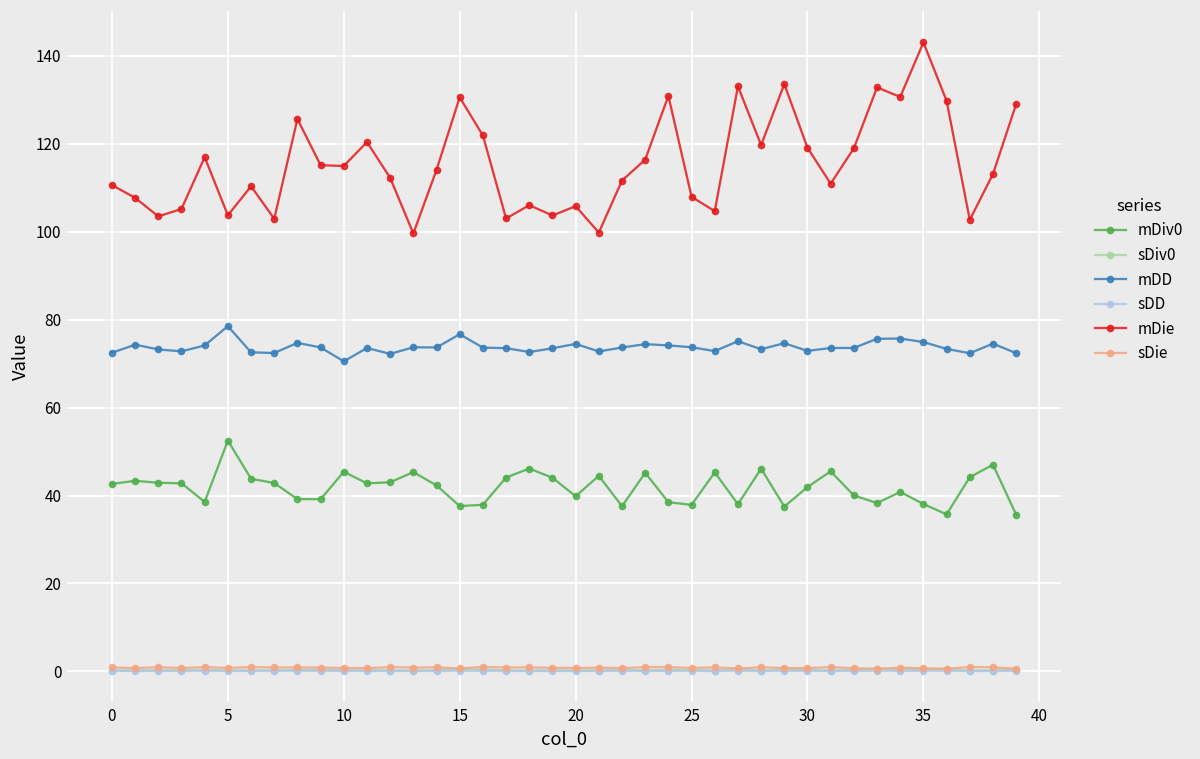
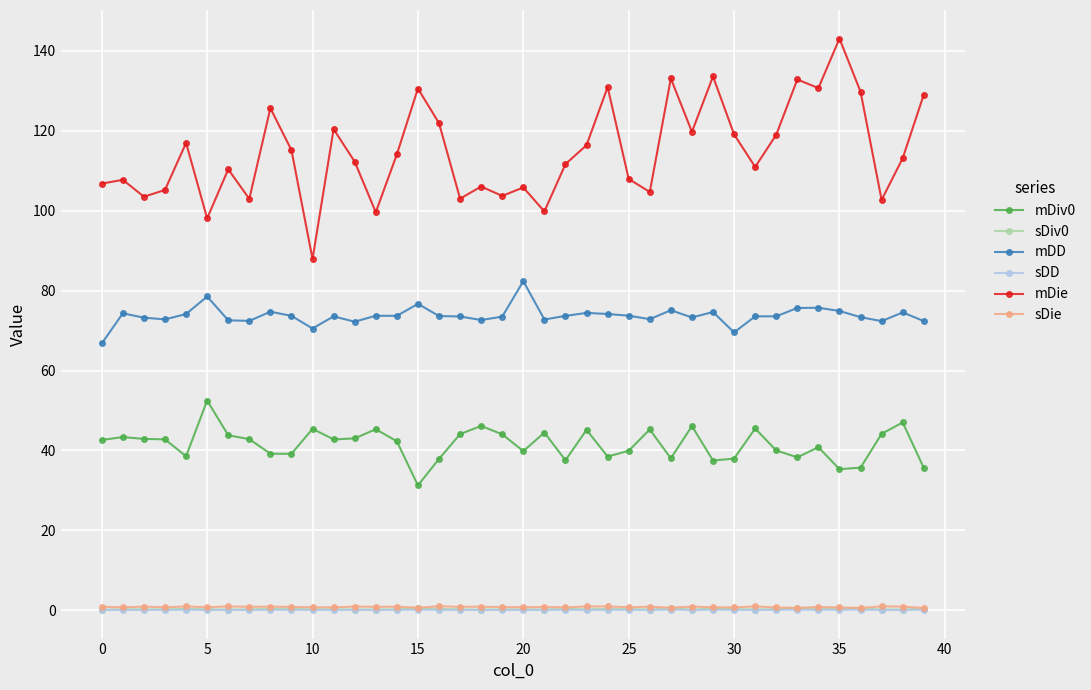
mDD, 0: 72 -> 67
mDie, 0: 111 -> 107
mDie, 5: 104 -> 98
mDie, 10: 115 -> 88
mDiv0, 15: 38 -> 31
mDD, 20: 74 -> 82
mDiv0, 25: 38 -> 40
mDiv0, 30: 42 -> 38
mDD, 30: 73 -> 70
mDiv0, 35: 38 -> 35
